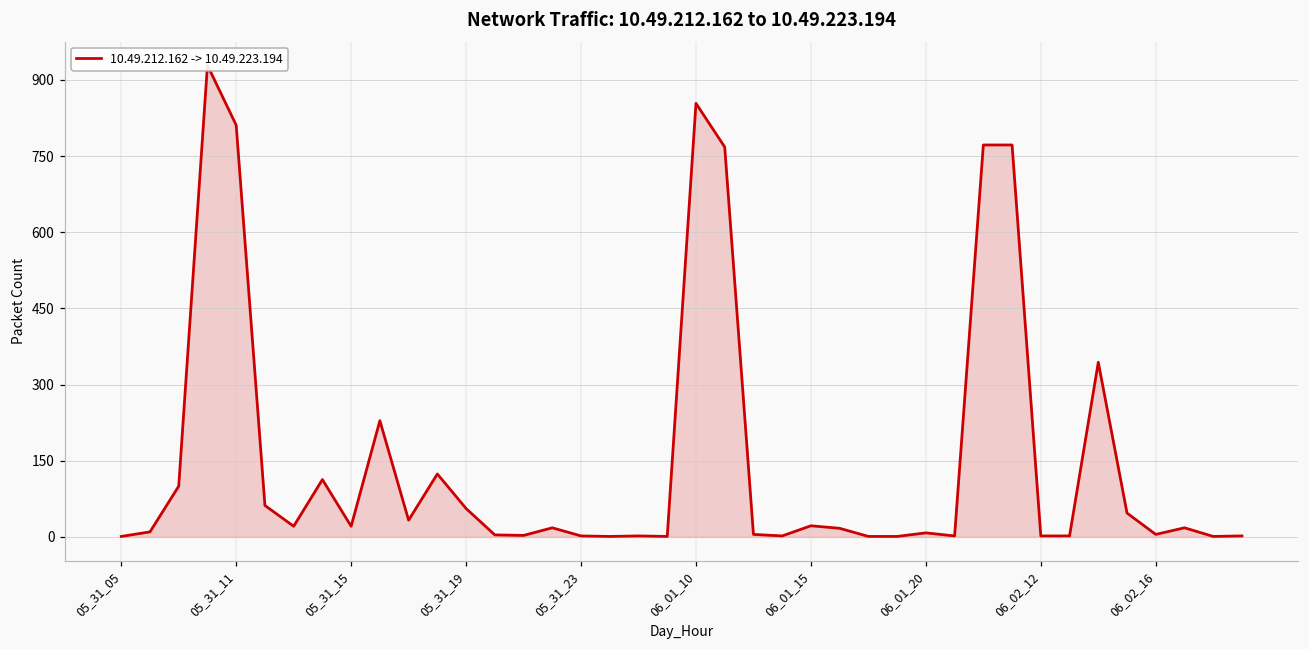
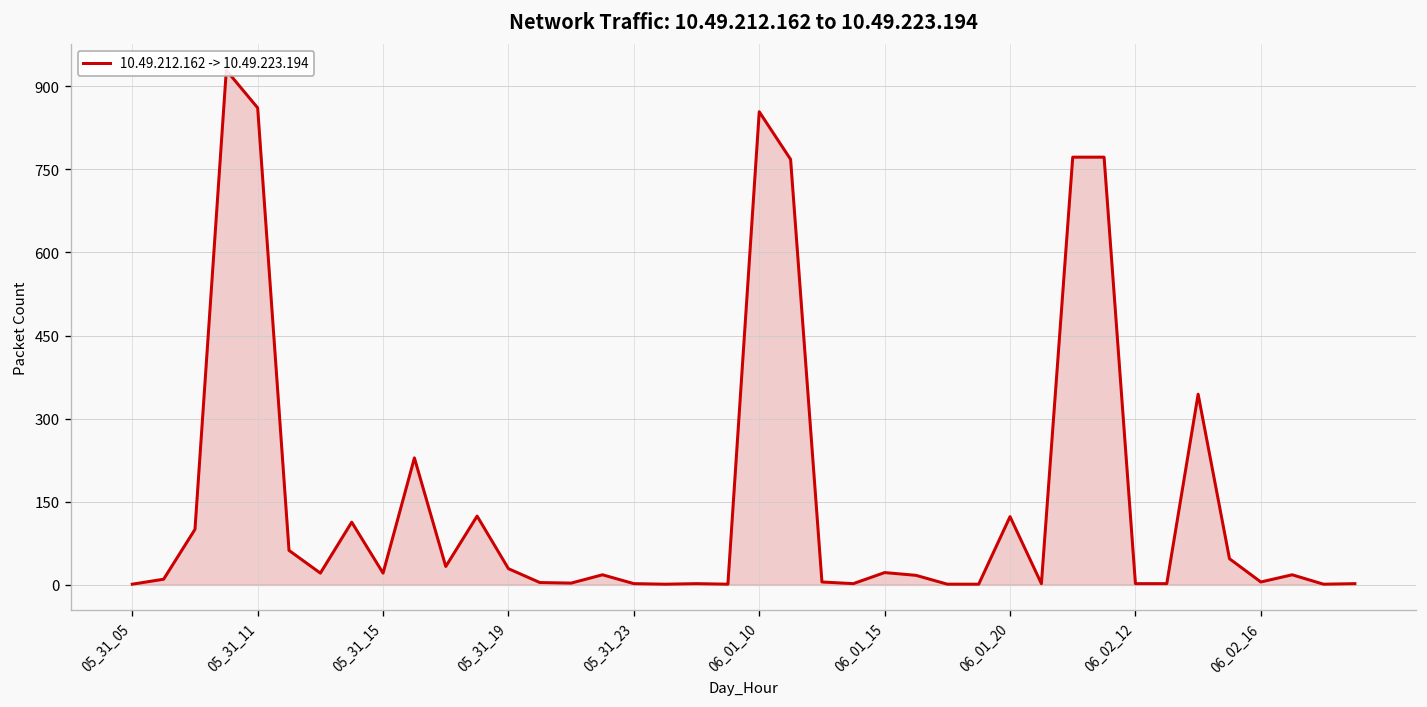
05_31_11: 810 -> 860
05_31_19: 60 -> 30
06_01_20: 10 -> 120
